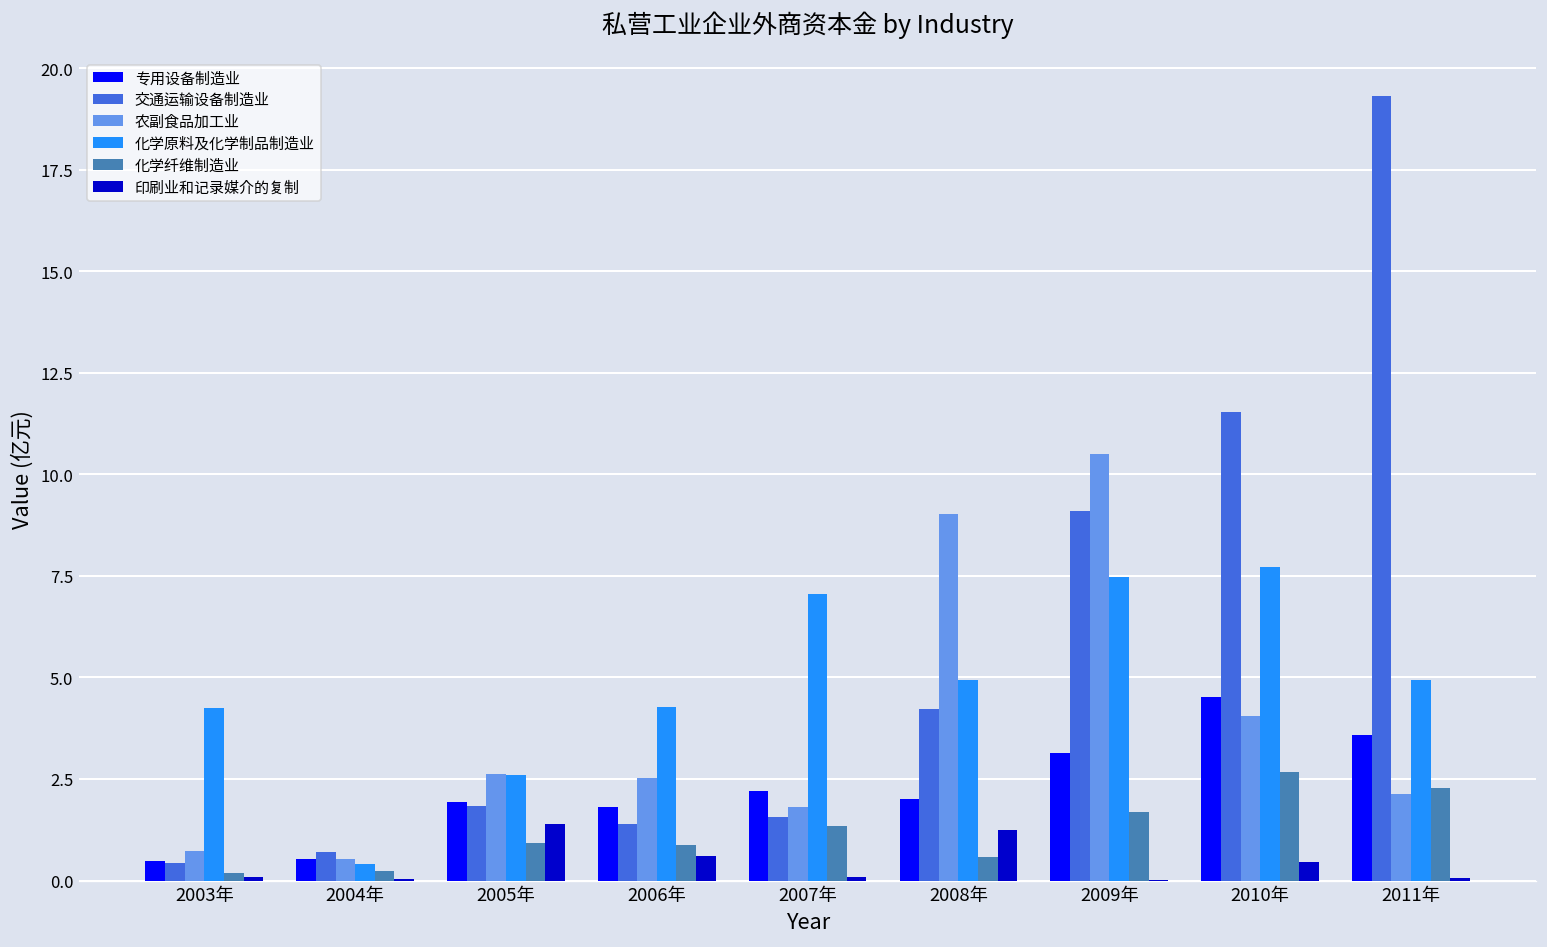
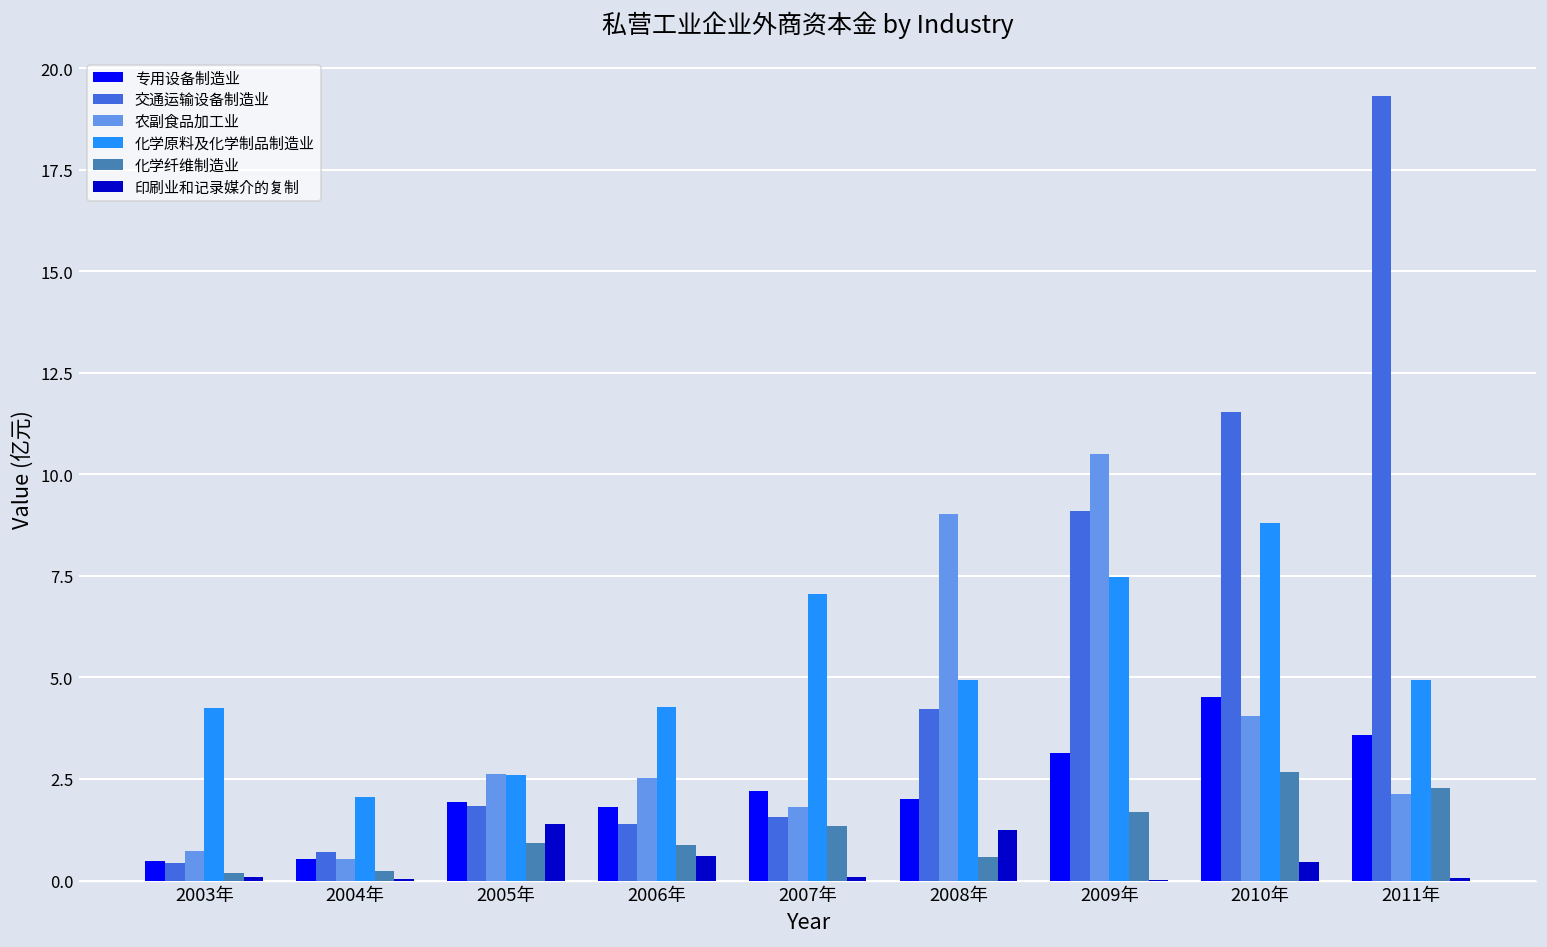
化学原料及化学制品制造业, 2004年: 0.4 -> 2.0
化学原料及化学制品制造业, 2010年: 7.7 -> 8.8
